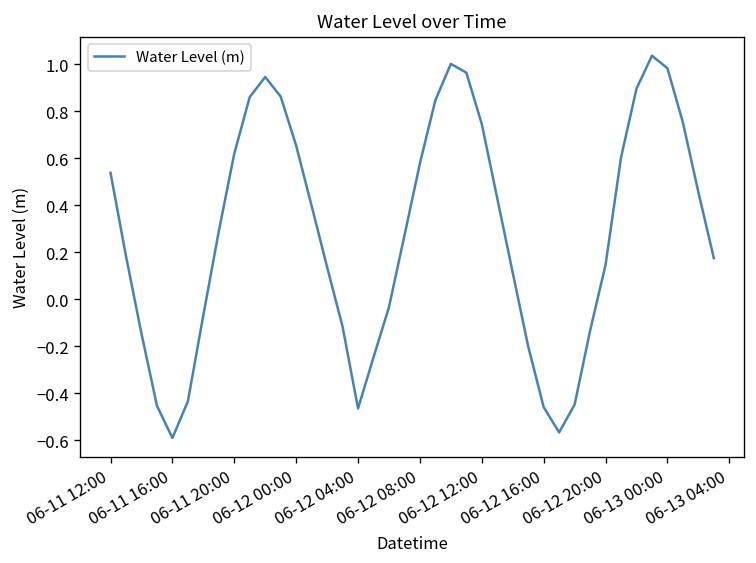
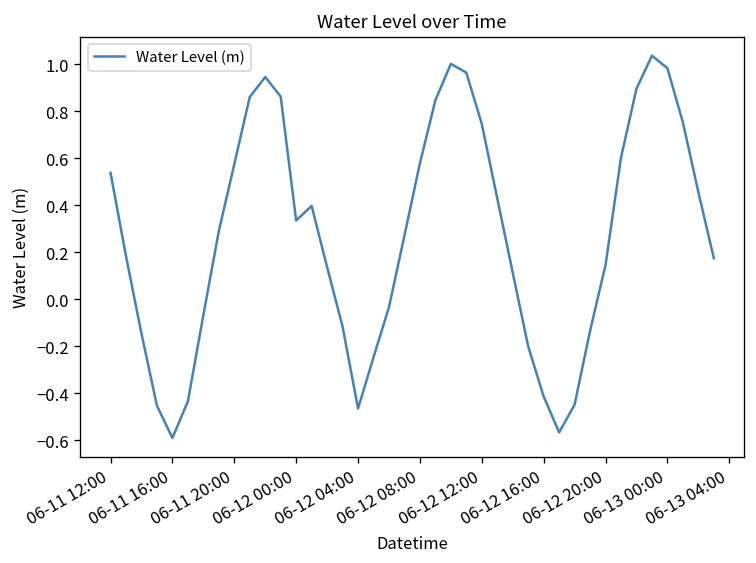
06-11 20:00: 0.62 -> 0.57
06-12 00:00: 0.65 -> 0.33
06-12 16:00: -0.46 -> -0.41
